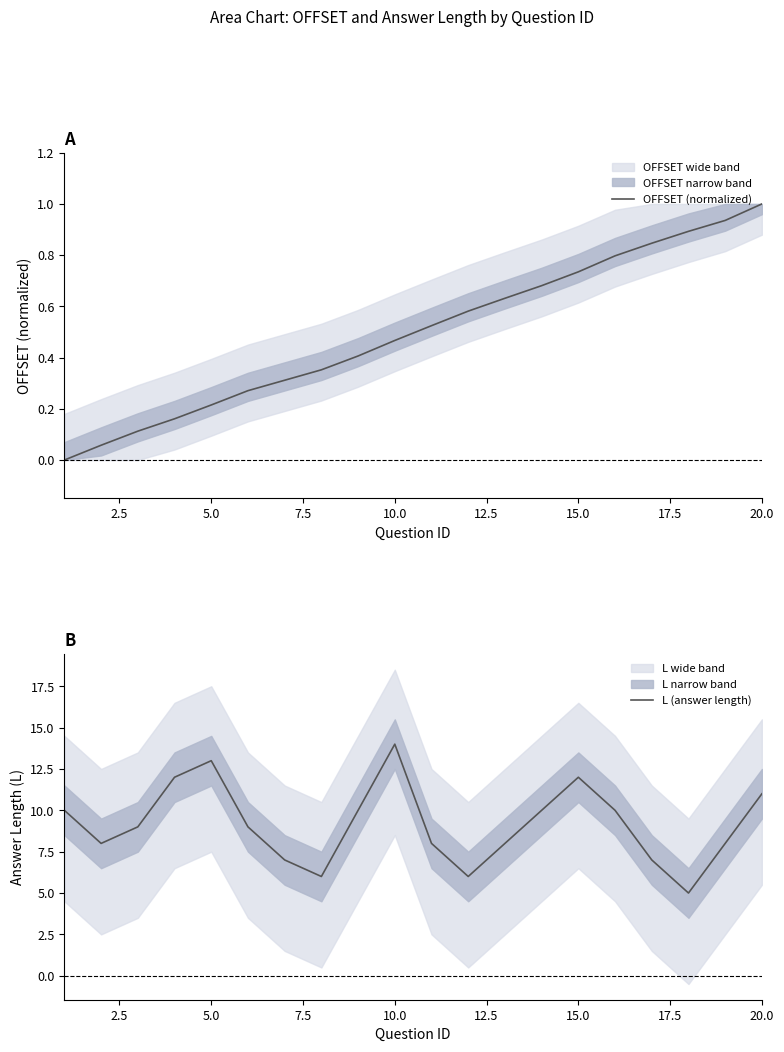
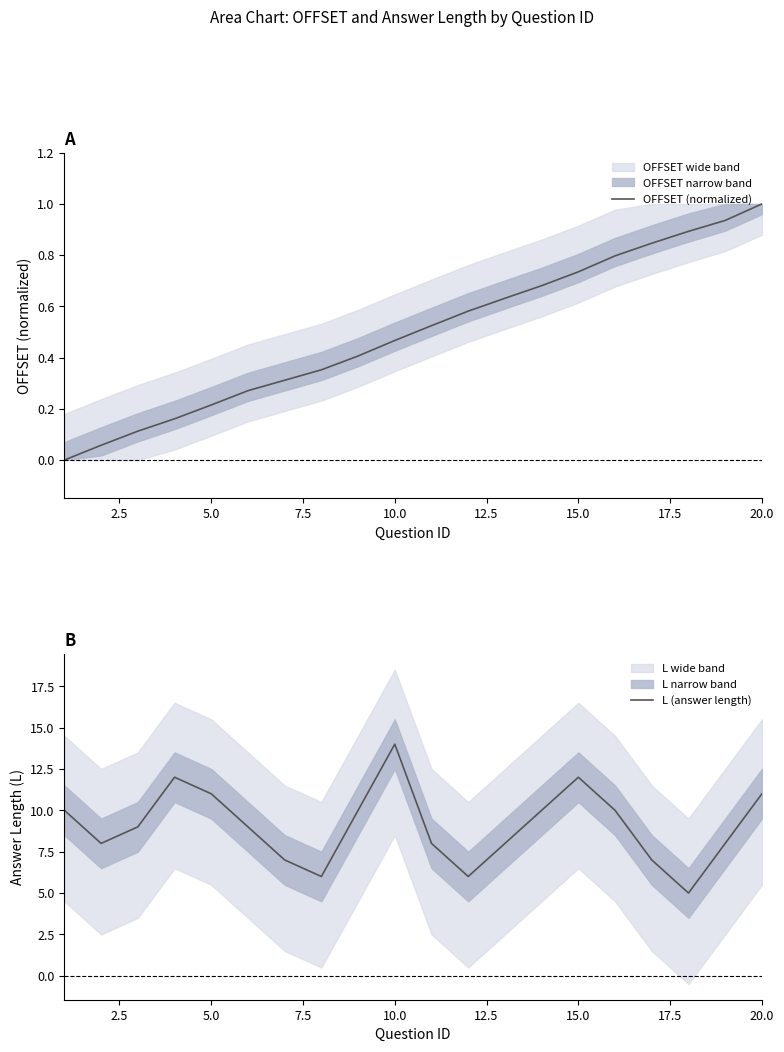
B, L (answer length), 5.0: 13 -> 11
